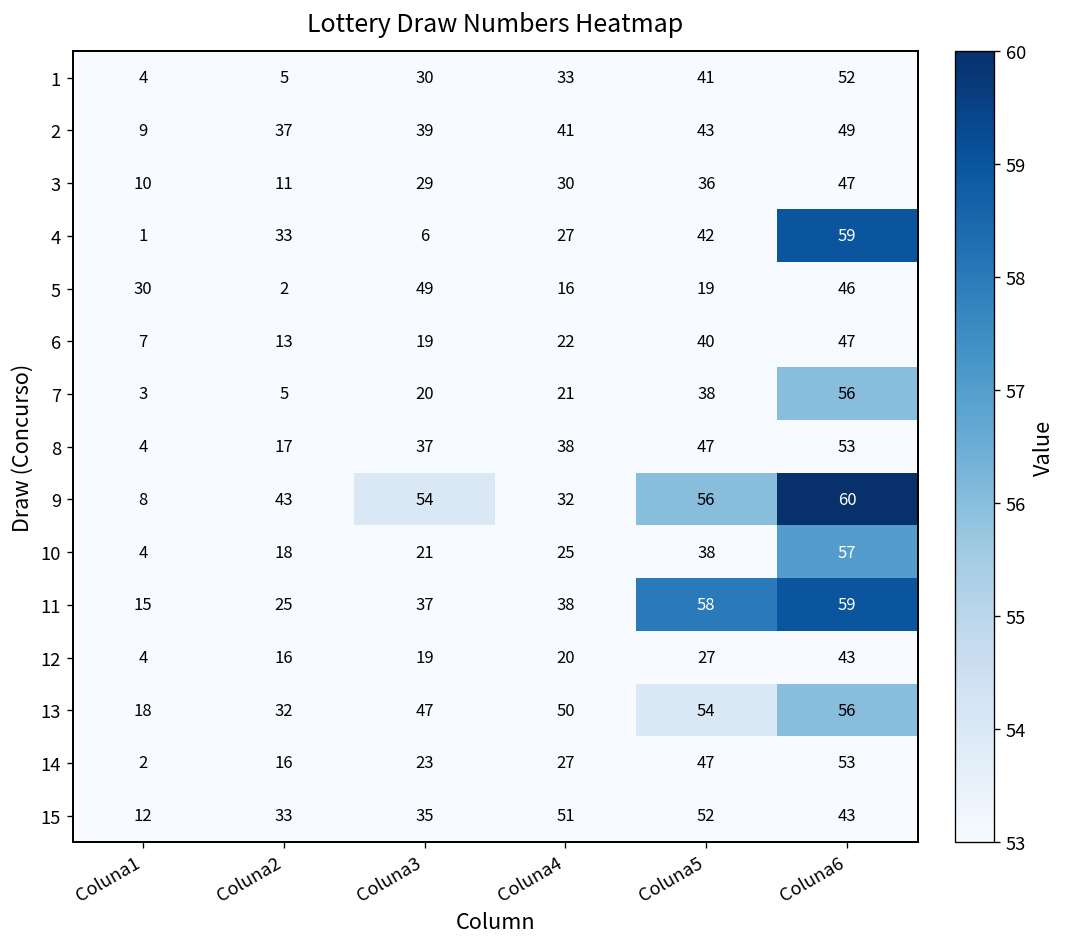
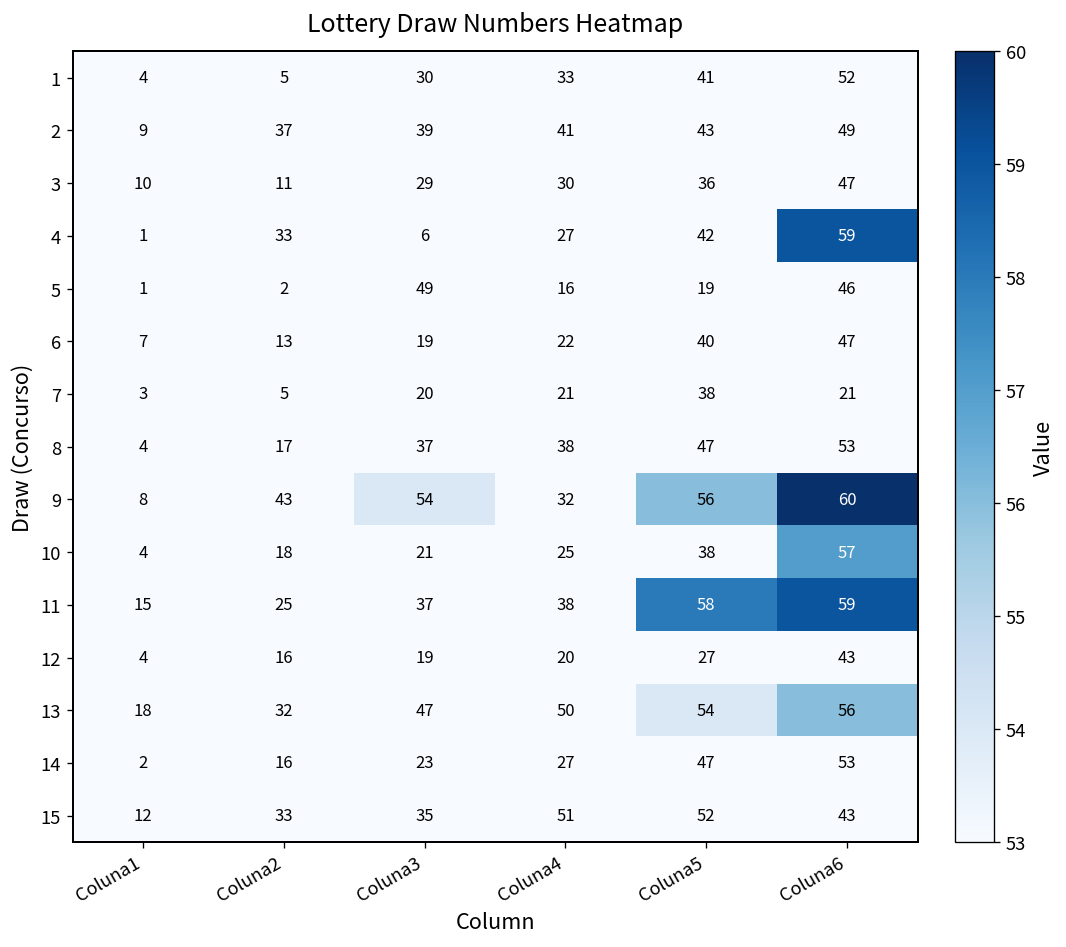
5, Coluna1: 30 -> 1
7, Coluna6: 56 -> 21
